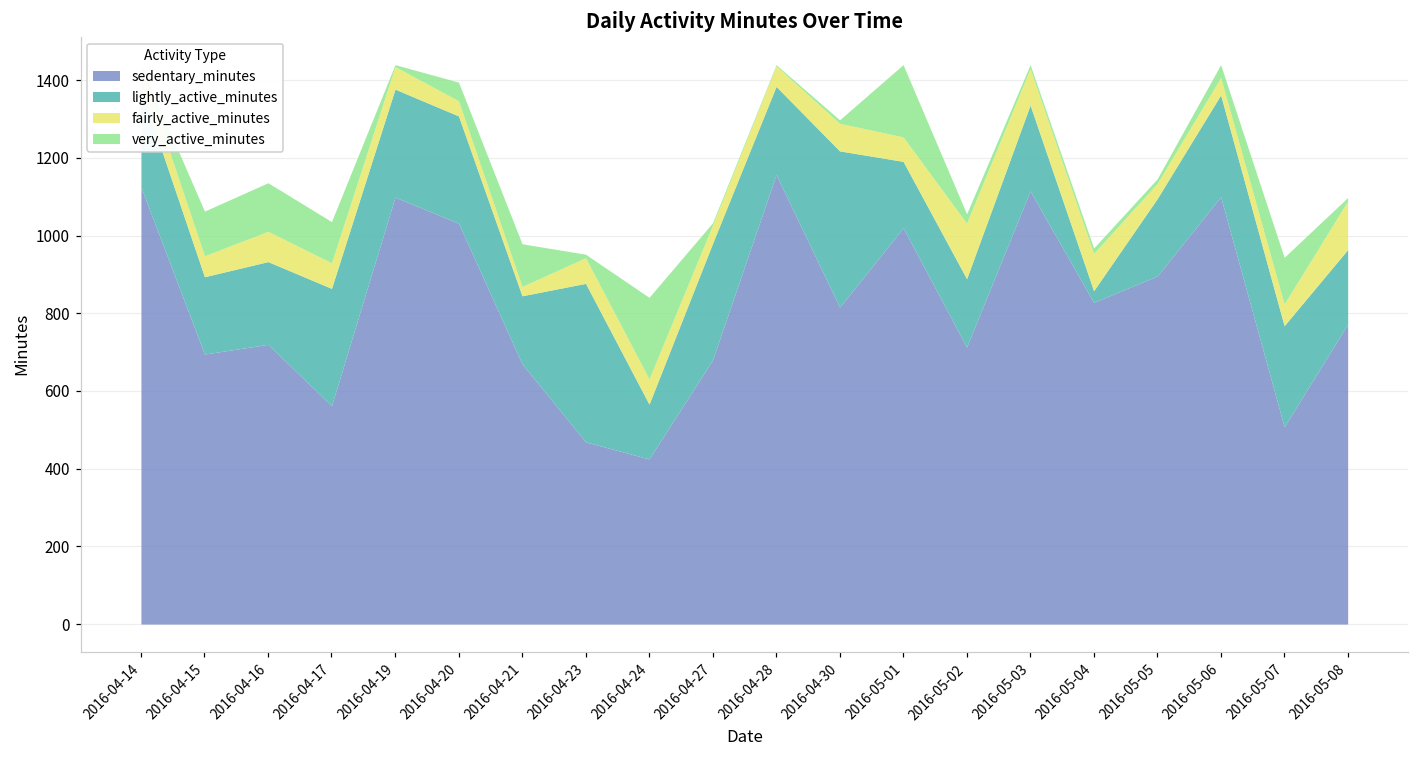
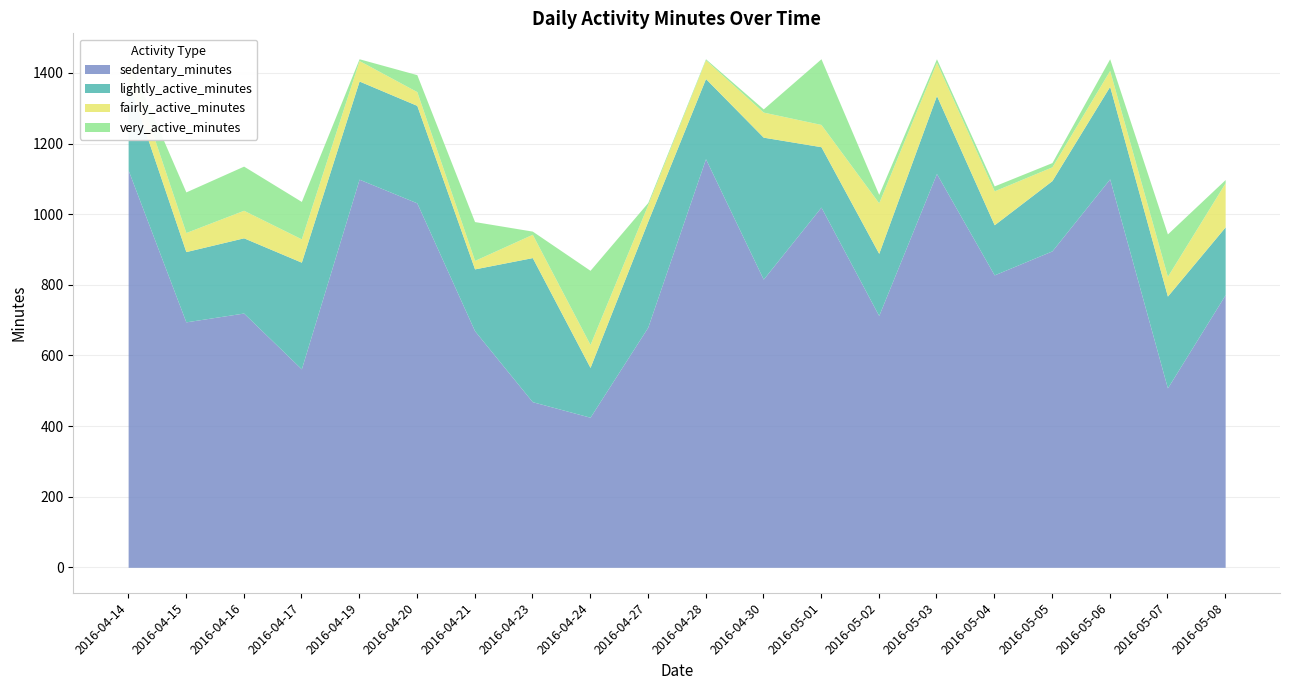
lightly_active_minutes, 2016-05-04: 30 -> 140
